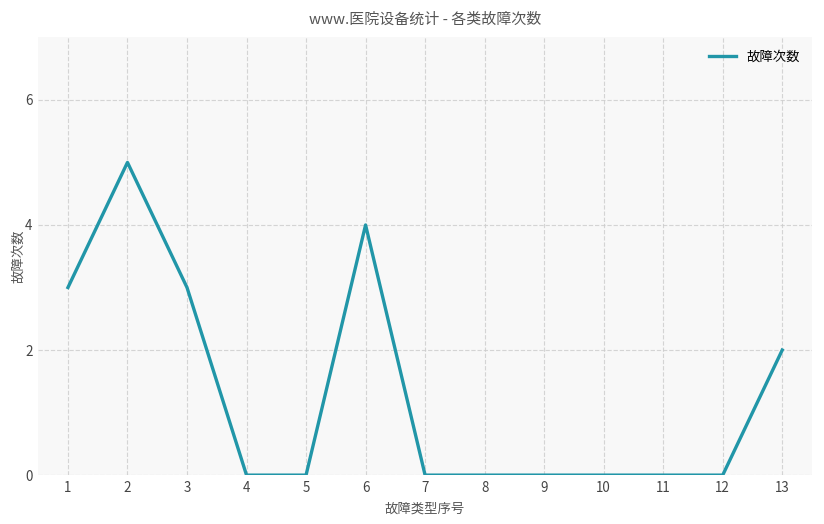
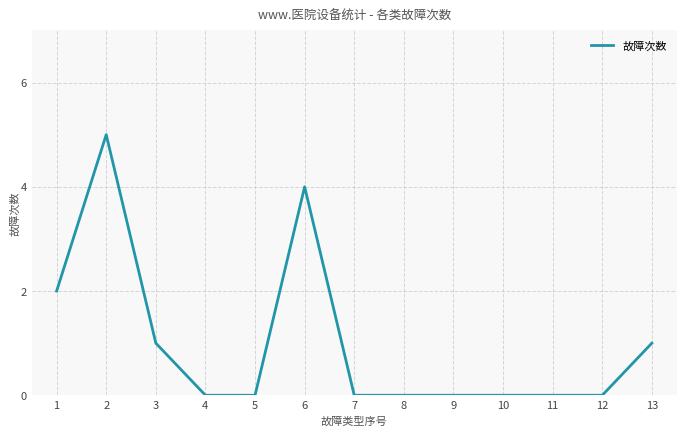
1: 3 -> 2
3: 3 -> 1
13: 2 -> 1
